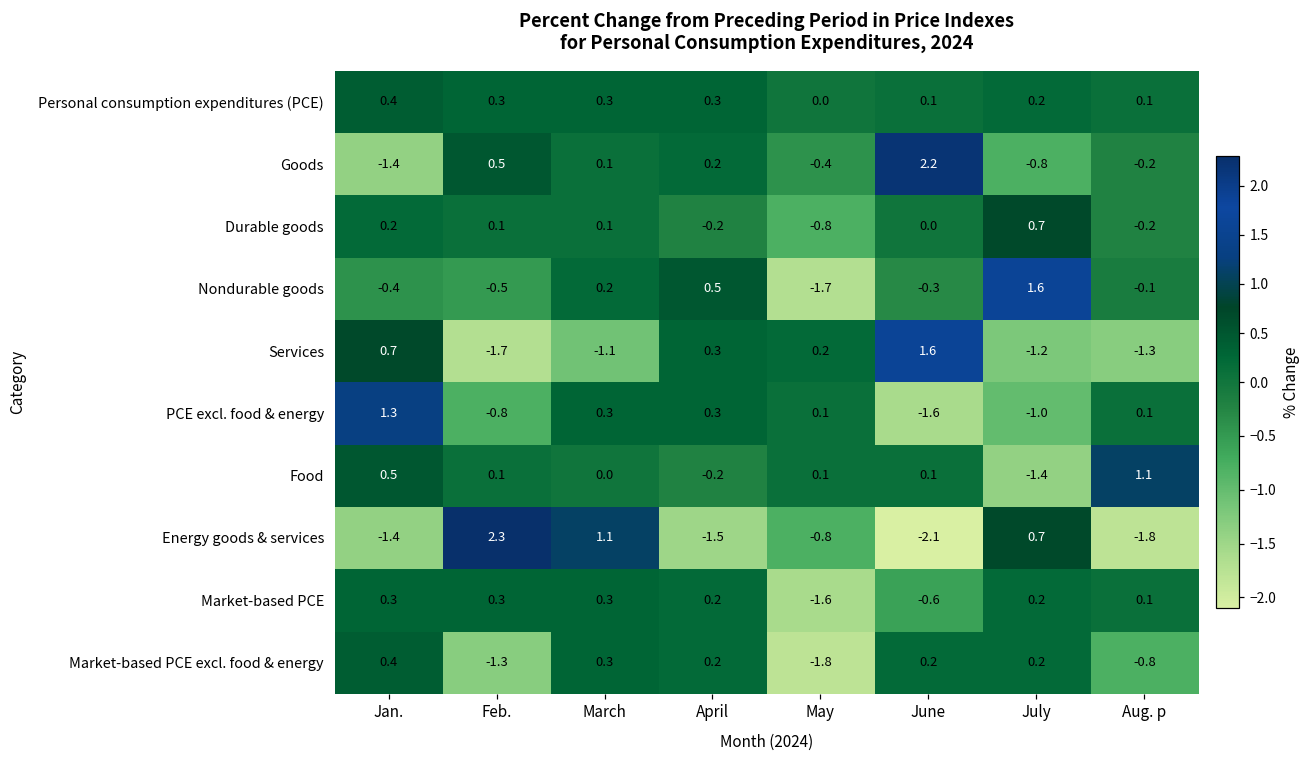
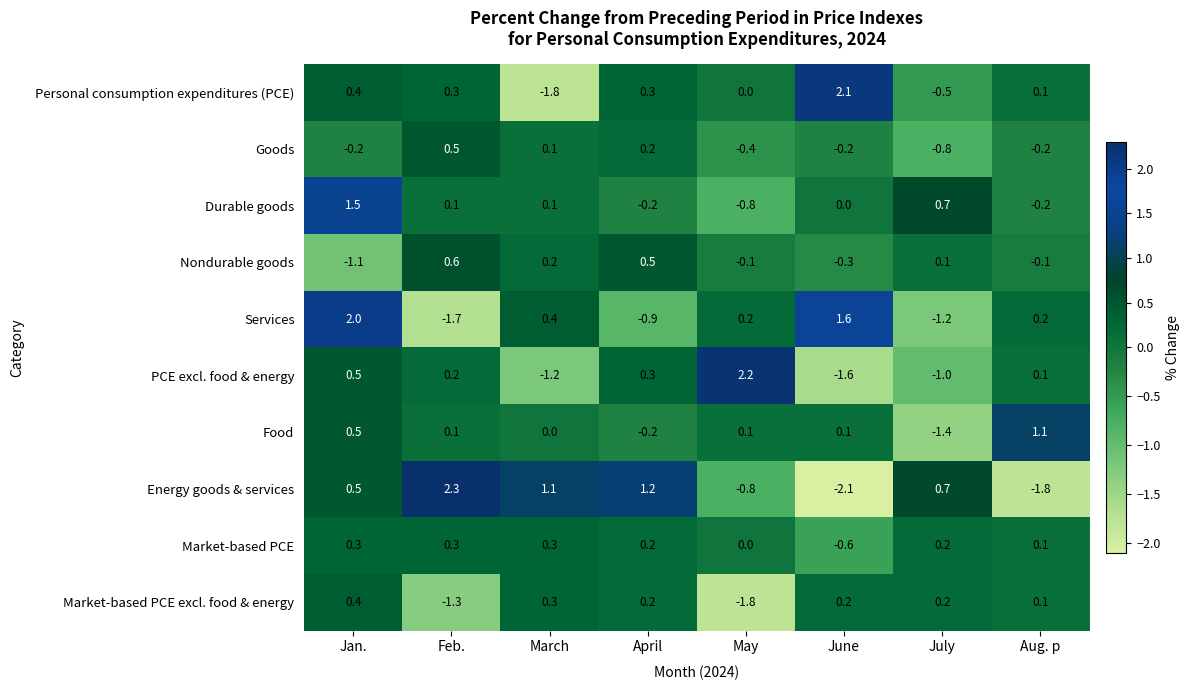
Personal consumption expenditures (PCE), March: 0.3 -> -1.8
Personal consumption expenditures (PCE), June: 0.1 -> 2.1
Personal consumption expenditures (PCE), July: 0.2 -> -0.5
Goods, Jan.: -1.4 -> -0.2
Goods, June: 2.2 -> -0.2
Durable goods, Jan.: 0.2 -> 1.5
Nondurable goods, Jan.: -0.4 -> -1.1
Nondurable goods, Feb.: -0.5 -> 0.6
Nondurable goods, May: -1.7 -> -0.1
Nondurable goods, July: 1.6 -> 0.1
Services, Jan.: 0.7 -> 2.0
Services, March: -1.1 -> 0.4
Services, April: 0.3 -> -0.9
Services, Aug. p: -1.3 -> 0.2
PCE excl. food & energy, Jan.: 1.3 -> 0.5
PCE excl. food & energy, Feb.: -0.8 -> 0.2
PCE excl. food & energy, March: 0.3 -> -1.2
PCE excl. food & energy, May: 0.1 -> 2.2
Energy goods & services, Jan.: -1.4 -> 0.5
Energy goods & services, April: -1.5 -> 1.2
Market-based PCE, May: -1.6 -> 0.0
Market-based PCE excl. food & energy, Aug. p: -0.8 -> 0.1
